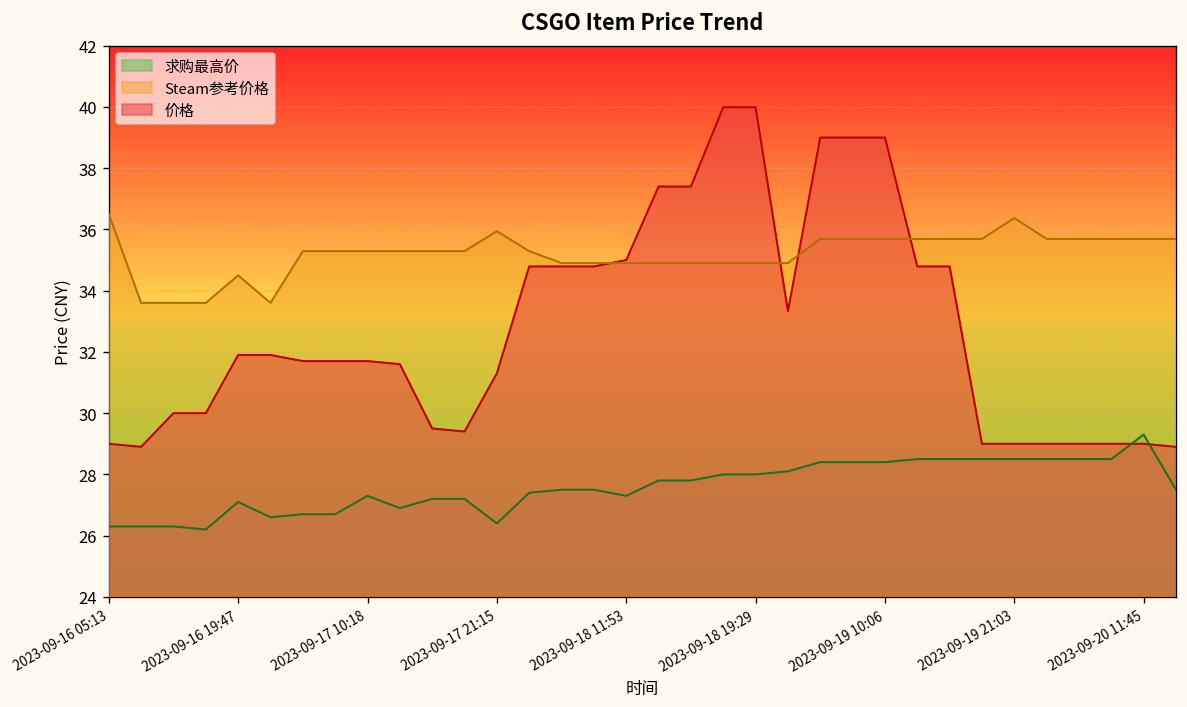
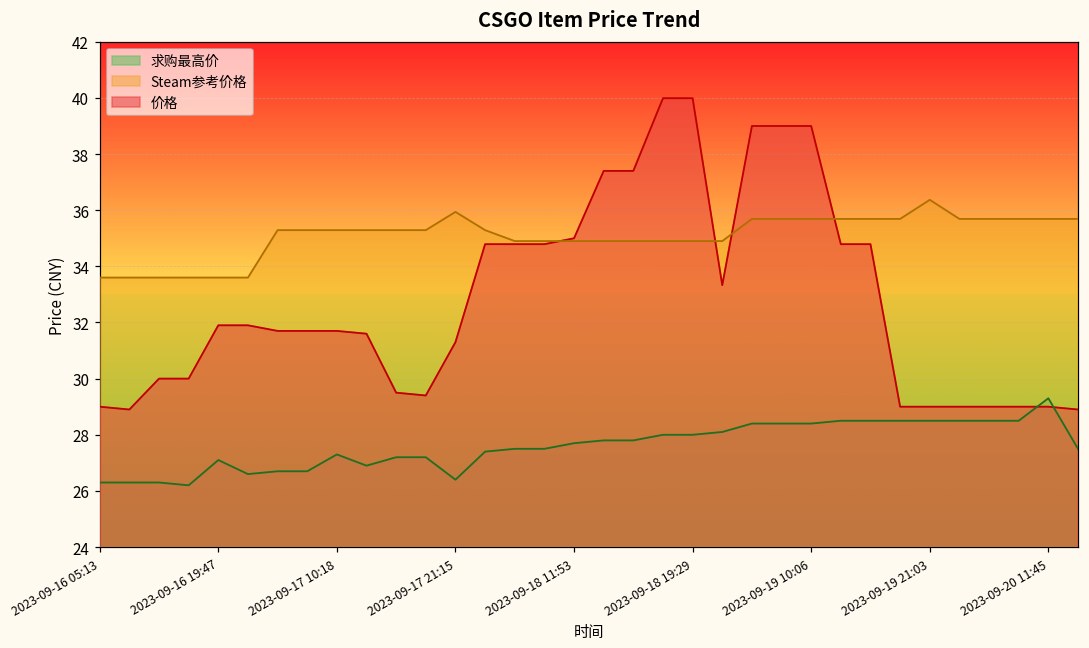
Steam参考价格, 2023-09-16 05:13: 36.5 -> 33.6
Steam参考价格, 2023-09-16 19:47: 34.5 -> 33.6
求购最高价, 2023-09-18 11:53: 27.3 -> 27.7
